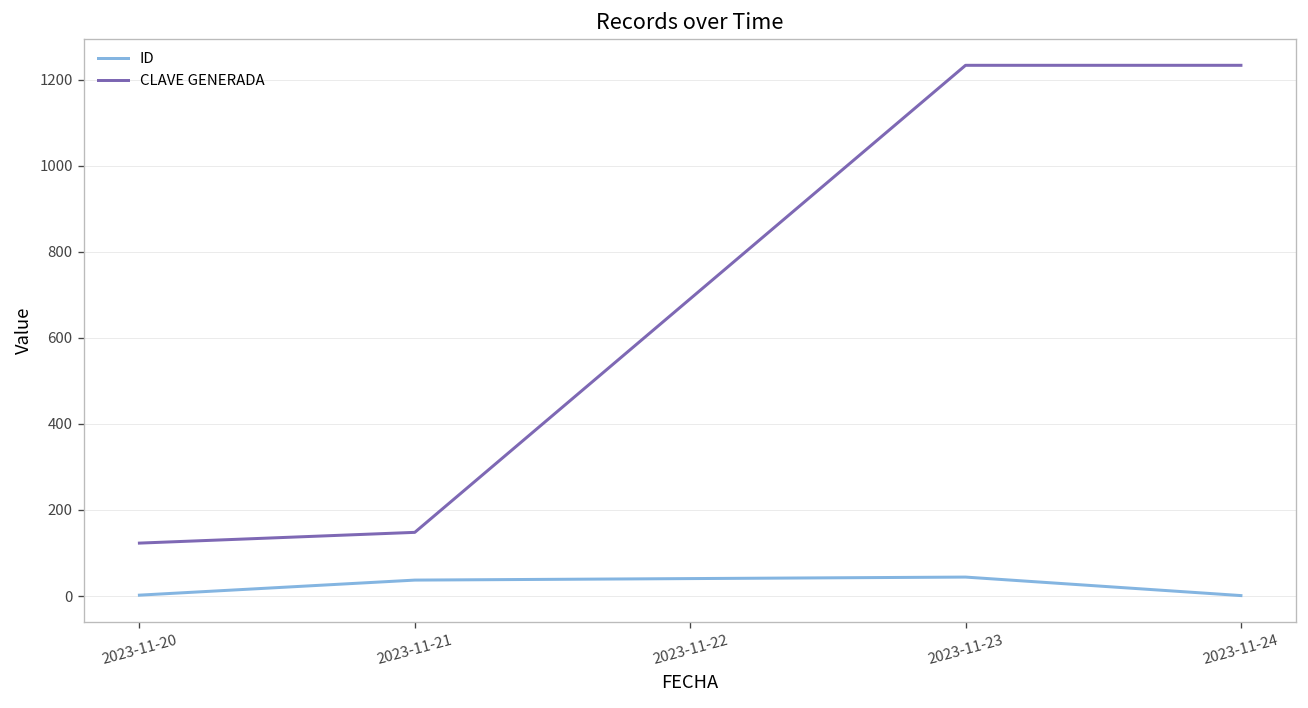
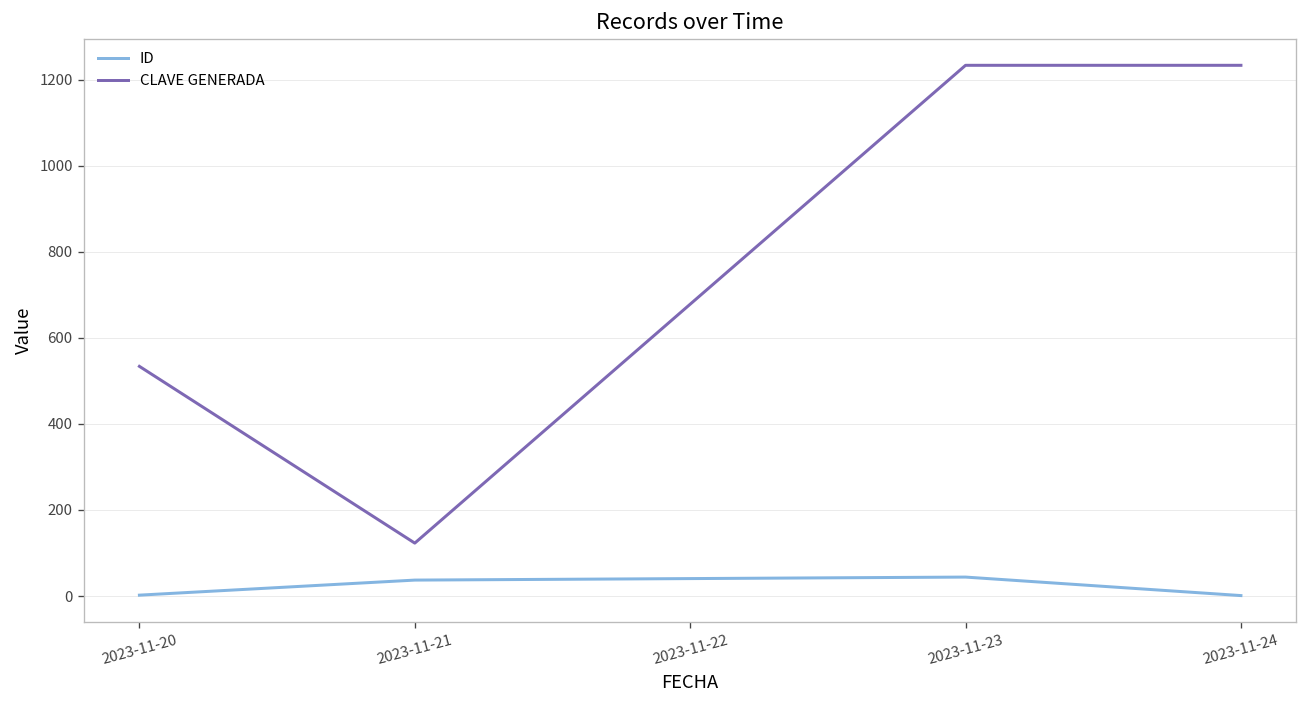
CLAVE GENERADA, 2023-11-20: 120 -> 530
CLAVE GENERADA, 2023-11-21: 150 -> 120
